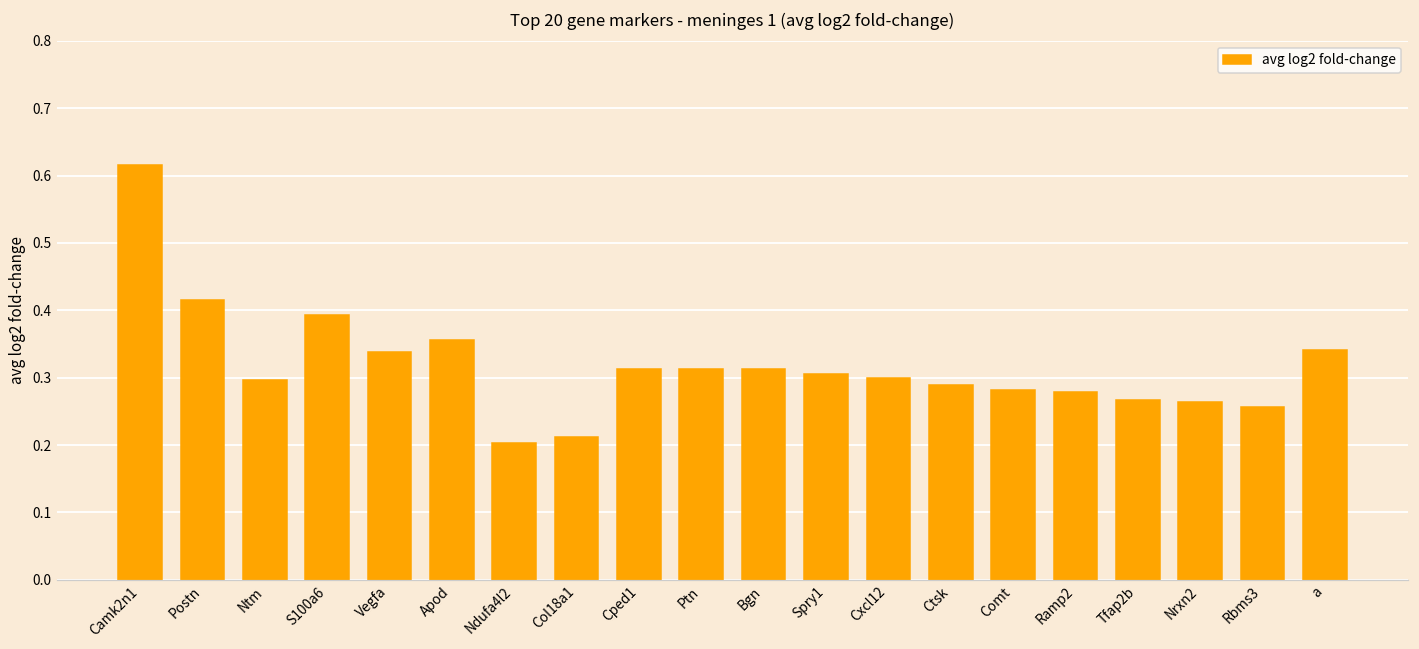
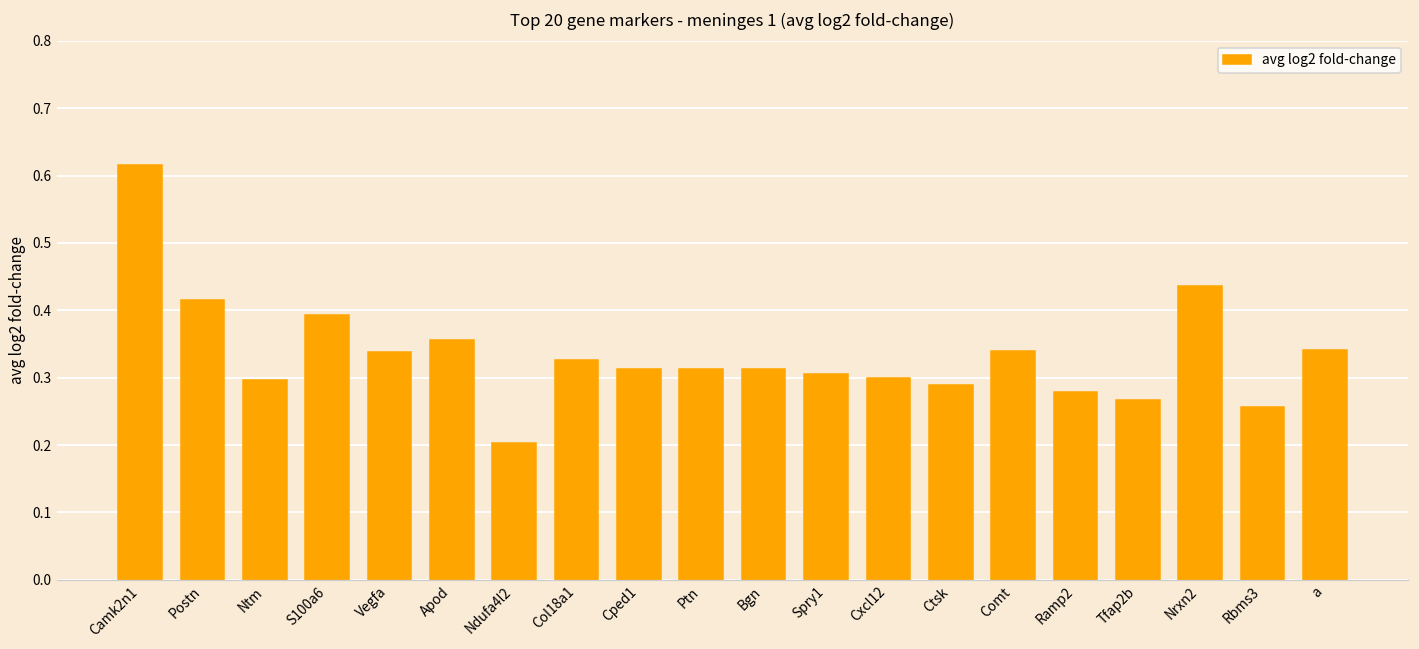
Col18a1: 0.21 -> 0.33
Comt: 0.28 -> 0.34
Nrxn2: 0.26 -> 0.44
